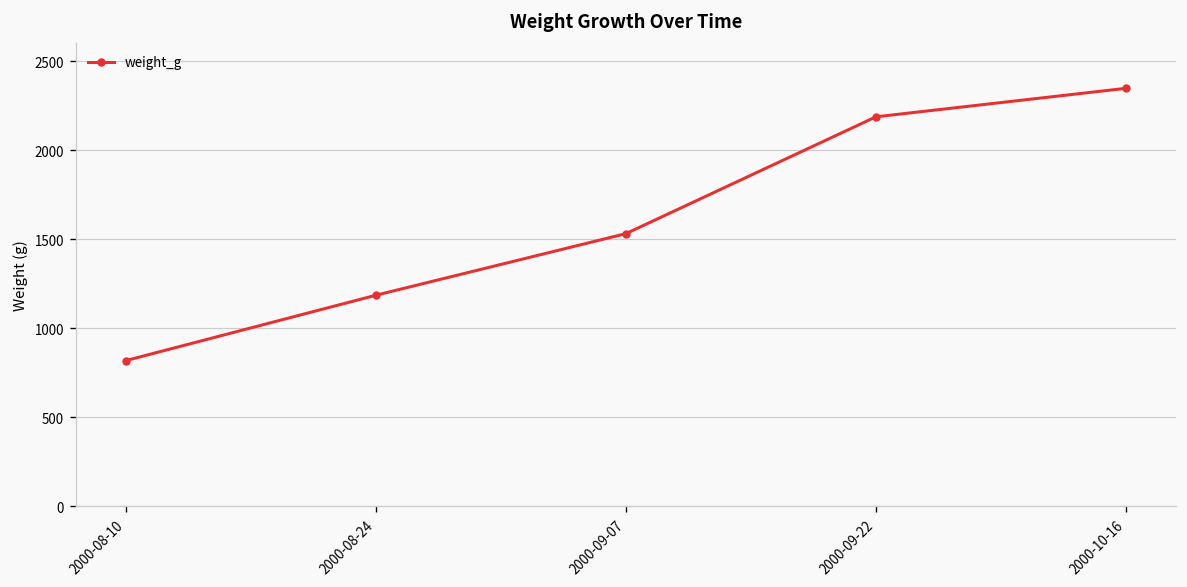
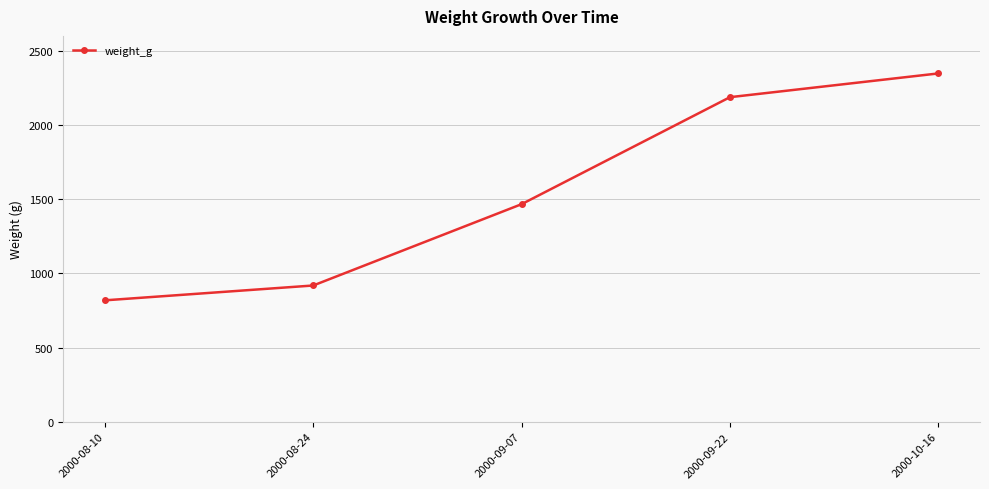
2000-08-24: 1190 -> 920
2000-09-07: 1530 -> 1470
